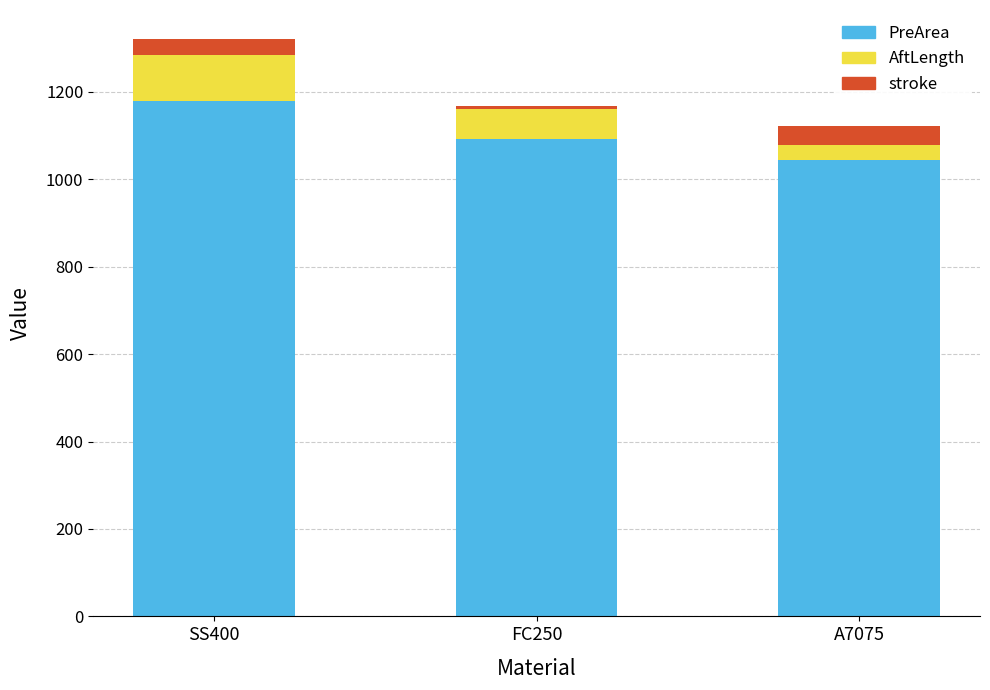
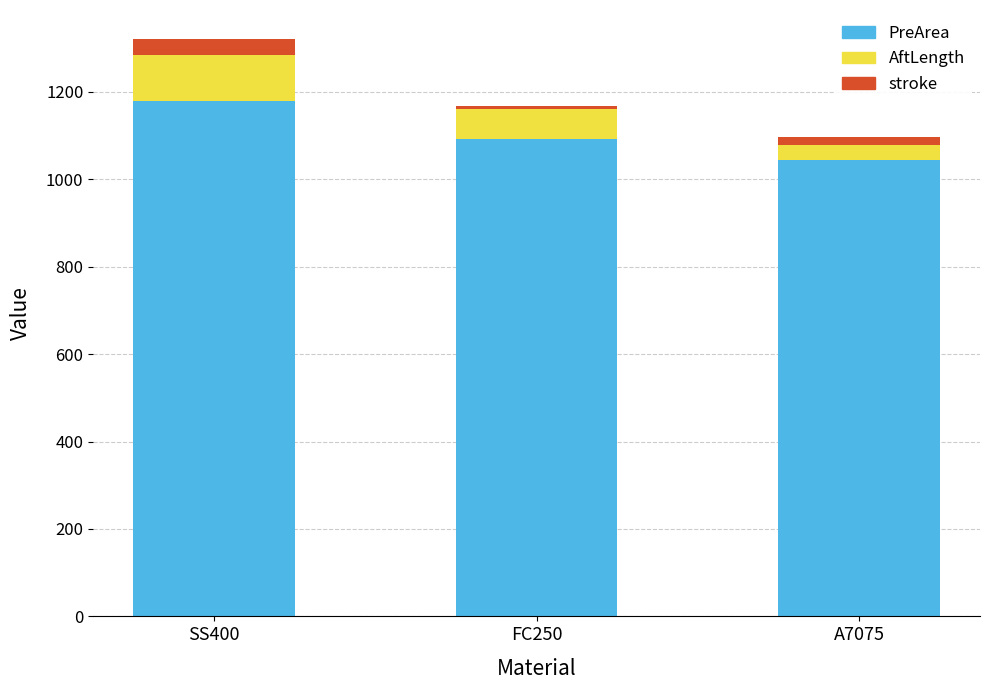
stroke, A7075: 40 -> 20
